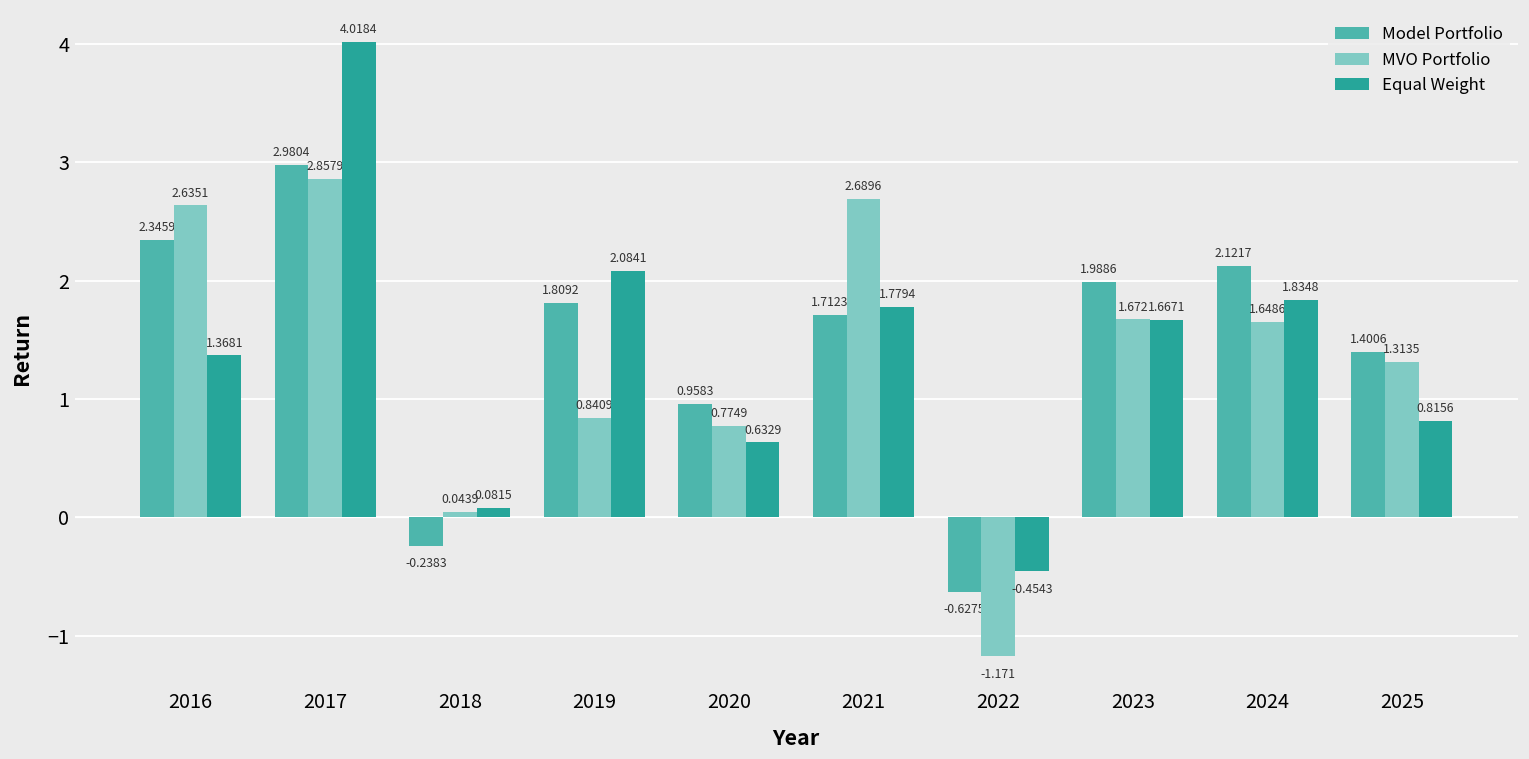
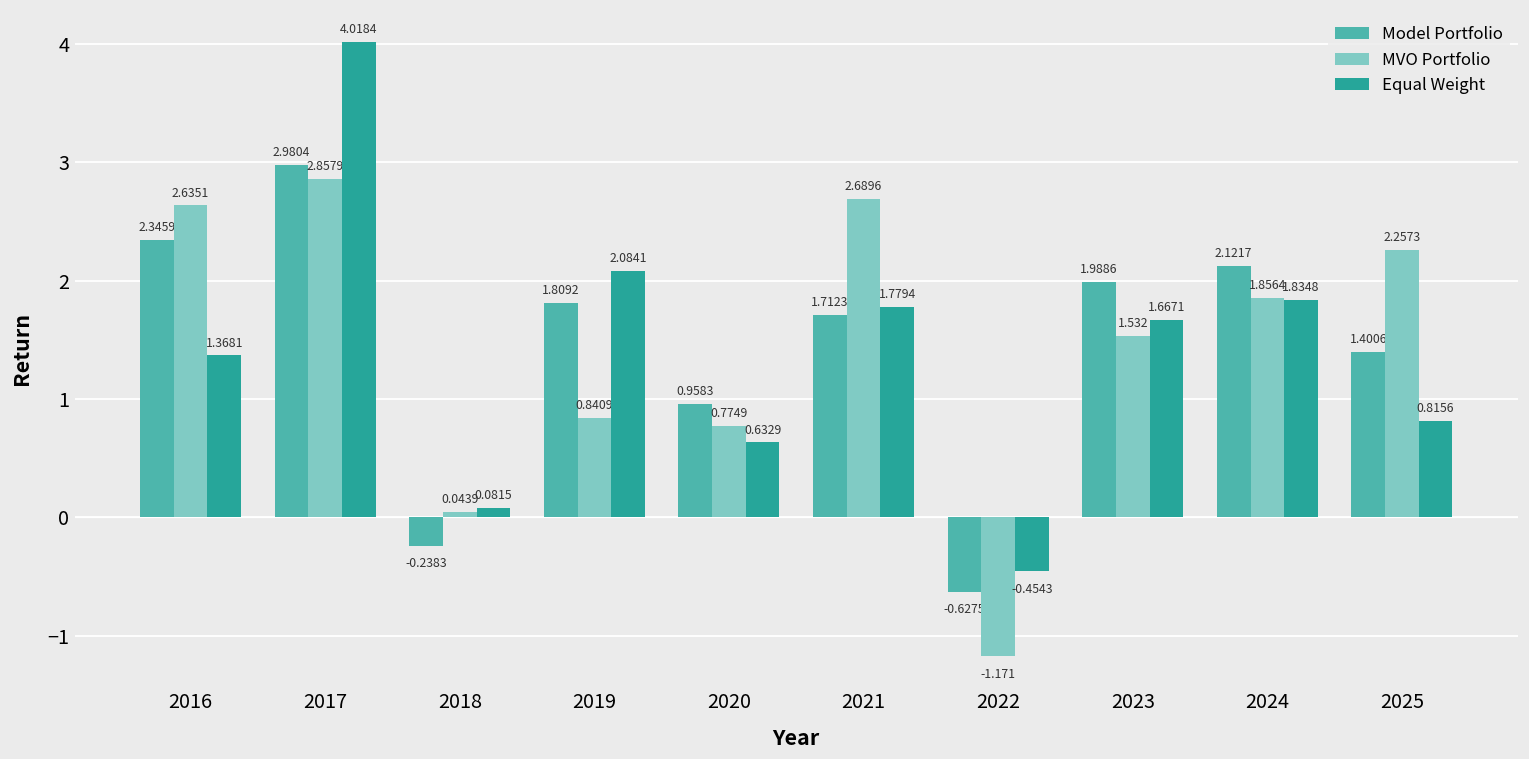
MVO Portfolio, 2023: 1.672 -> 1.532
MVO Portfolio, 2024: 1.6486 -> 1.8564
MVO Portfolio, 2025: 1.3135 -> 2.2573
